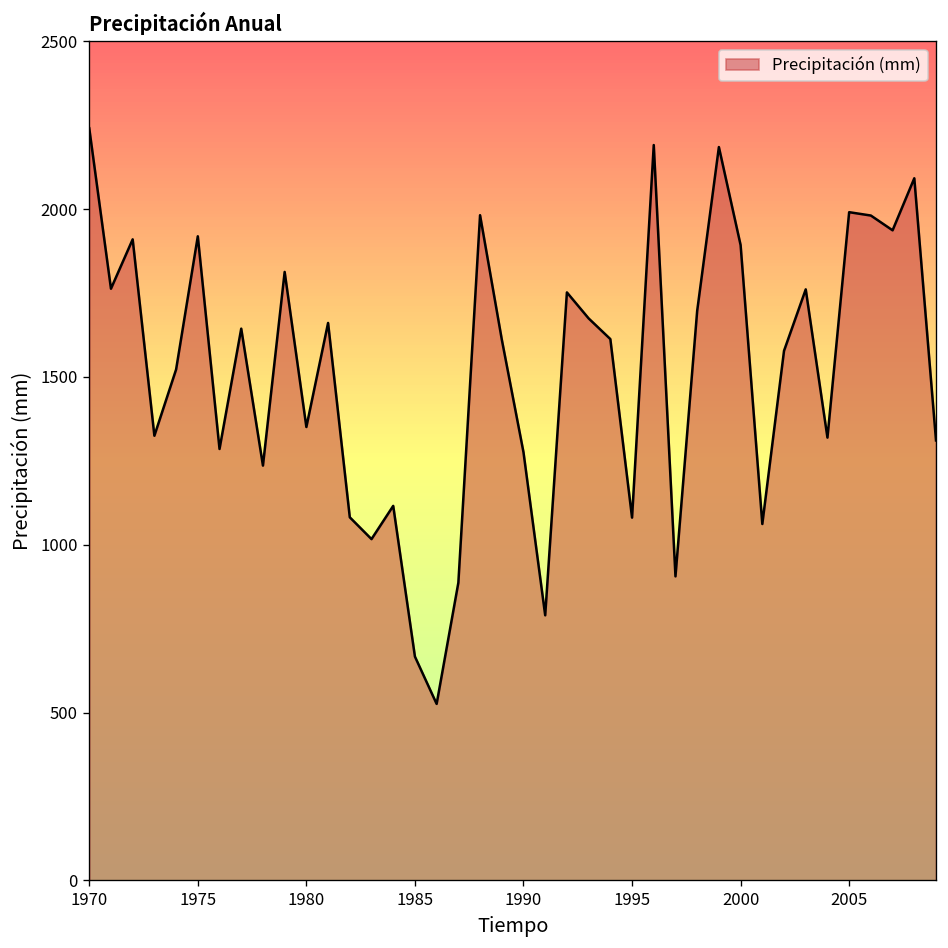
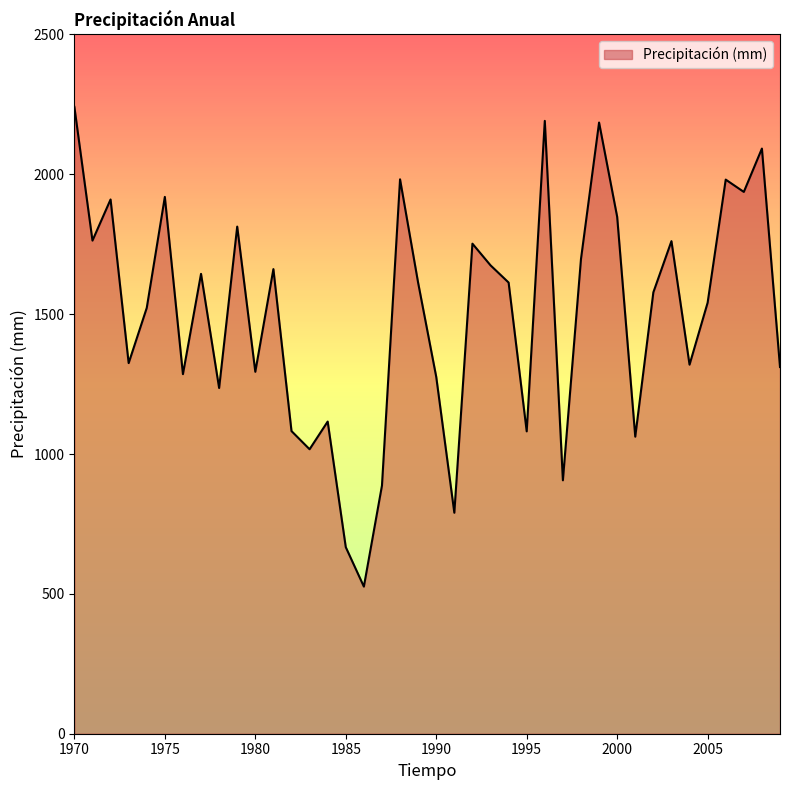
1980: 1350 -> 1290
2000: 1890 -> 1850
2005: 1990 -> 1540
